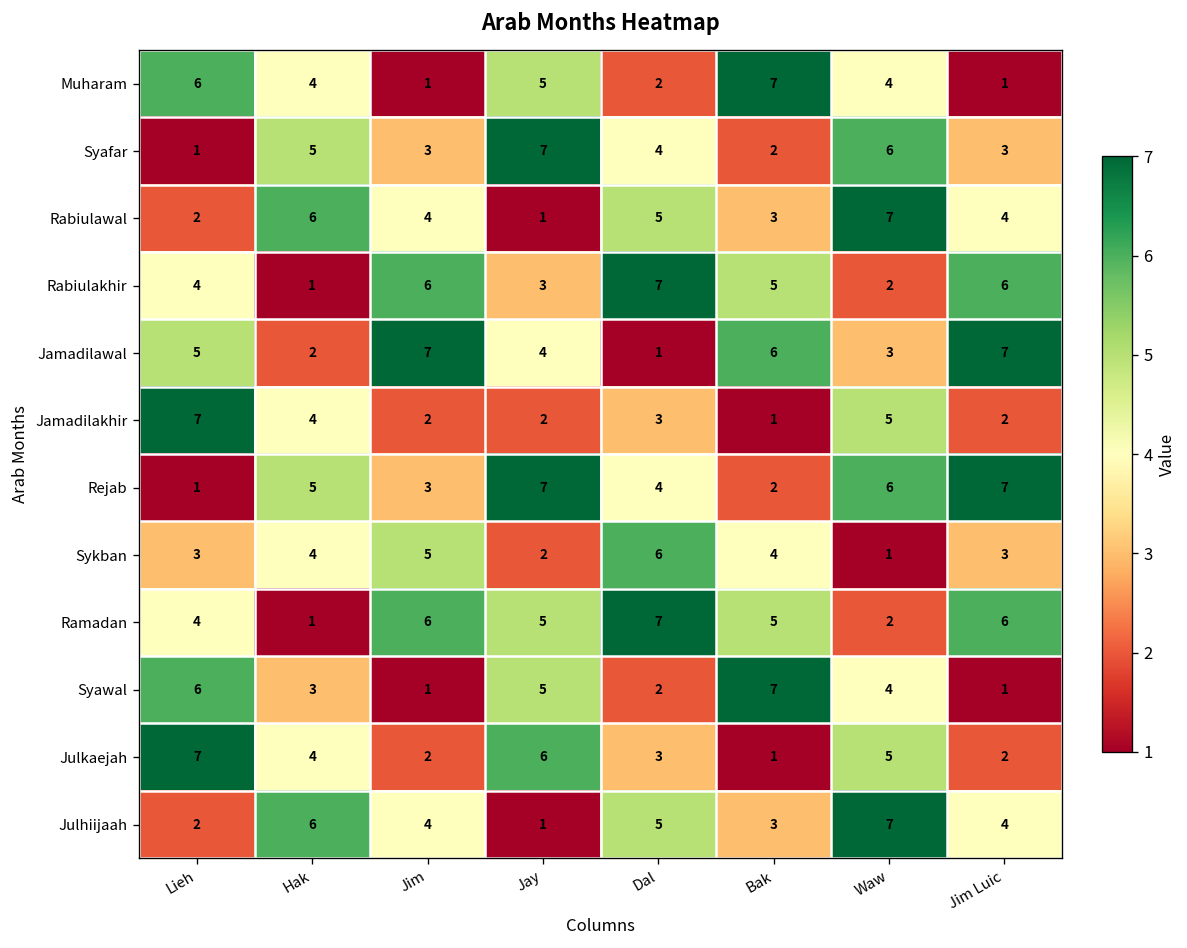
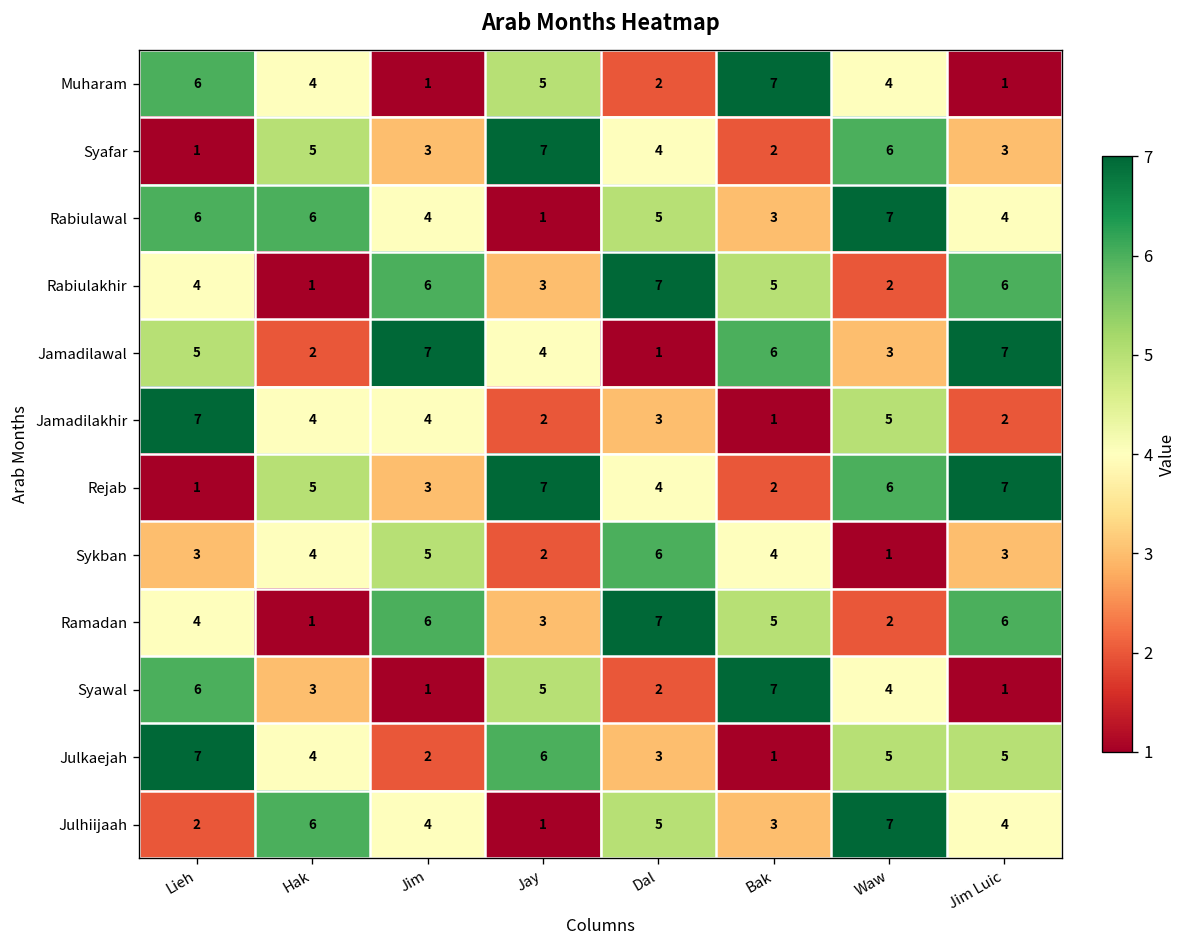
Rabiulawal, Lieh: 2 -> 6
Jamadilakhir, Jim: 2 -> 4
Ramadan, Jay: 5 -> 3
Julkaejah, Jim Luic: 2 -> 5
